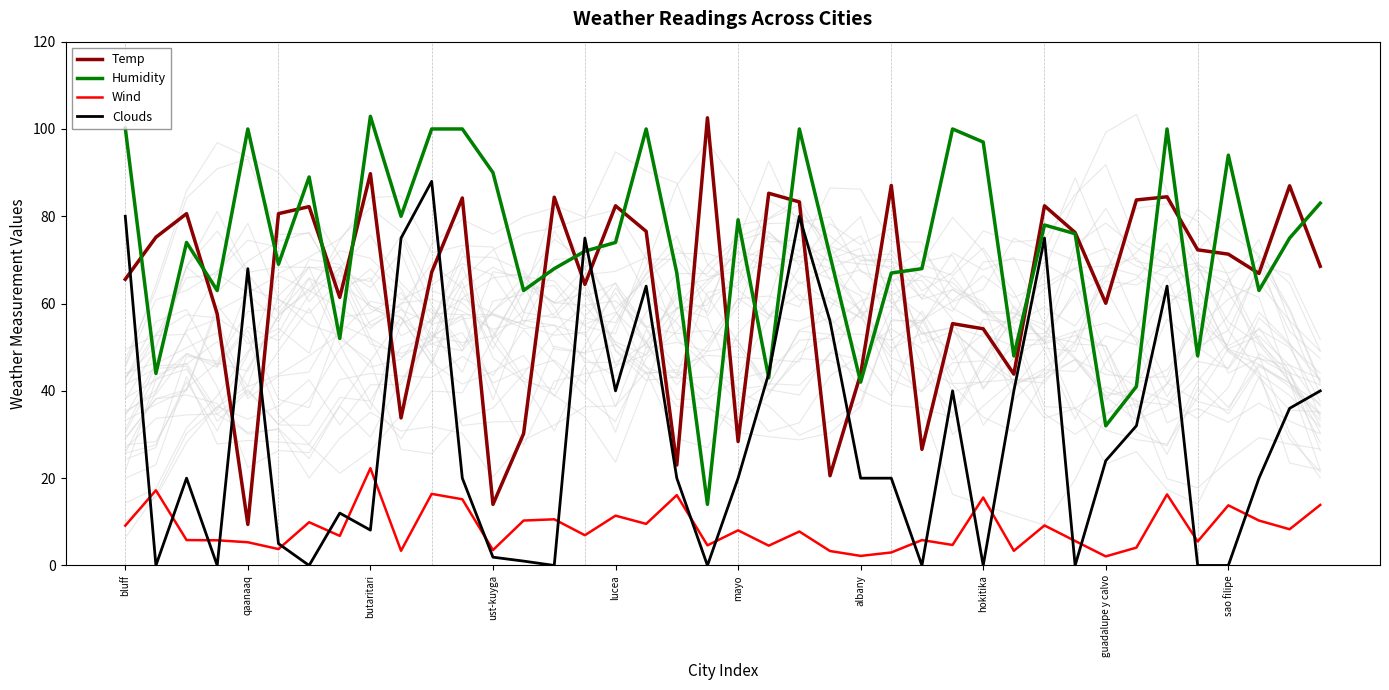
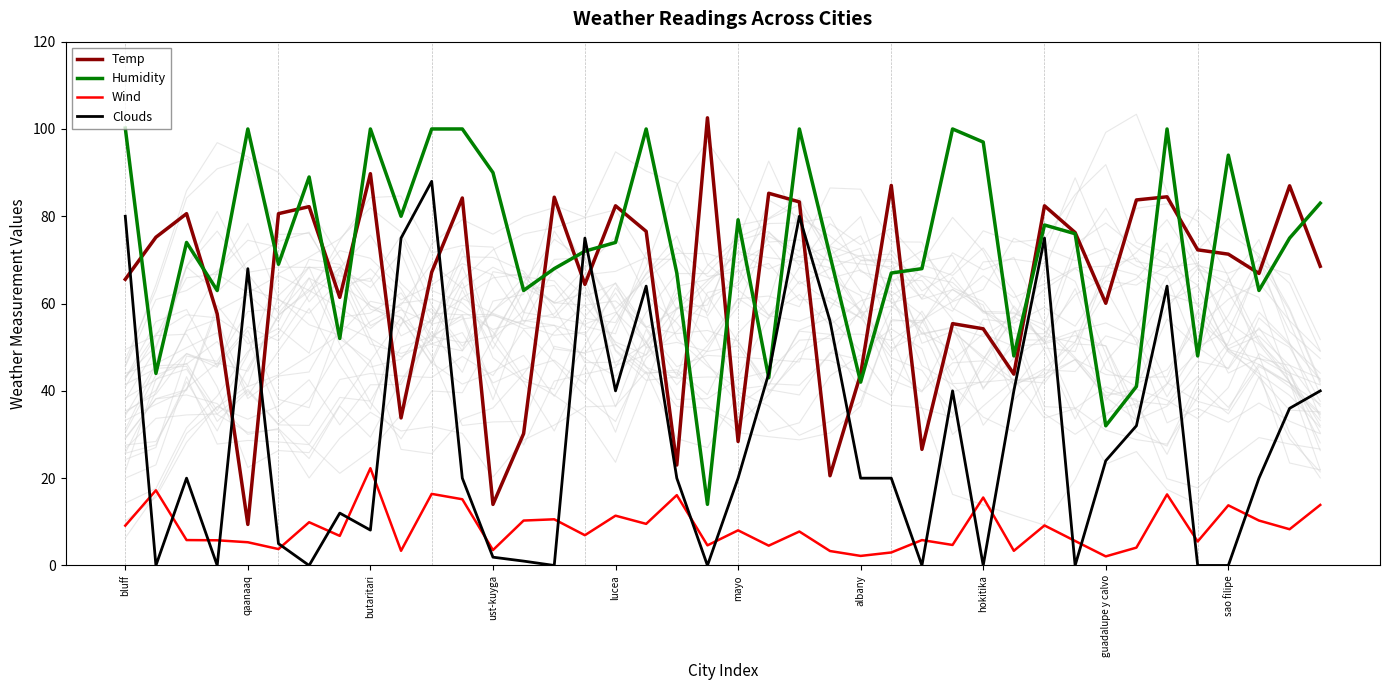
Humidity, butaritari: 103 -> 100
